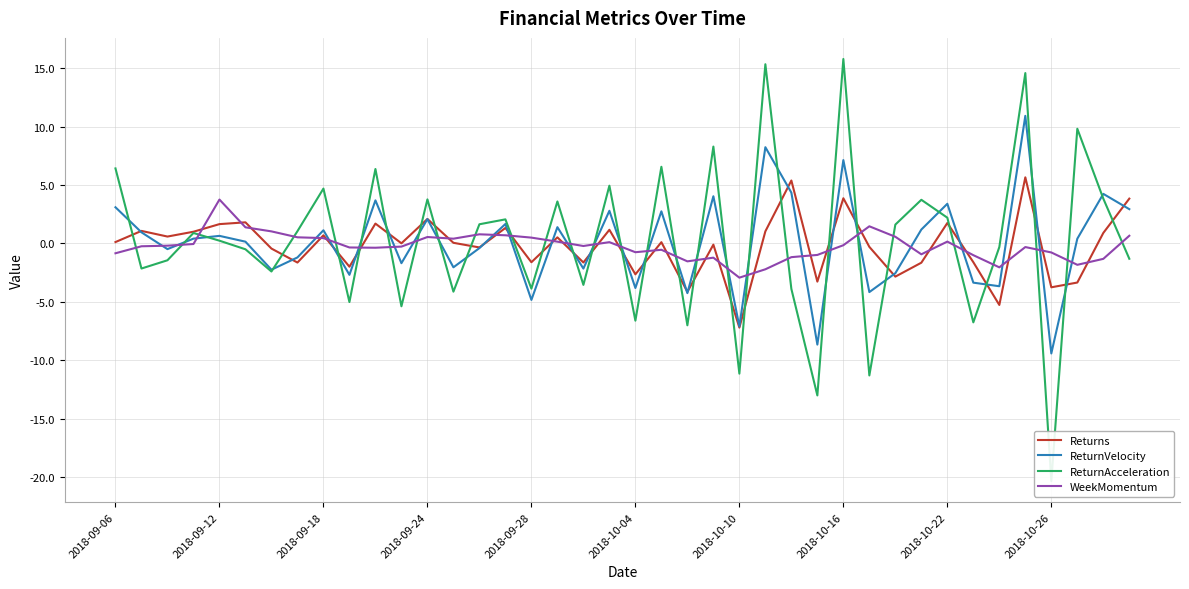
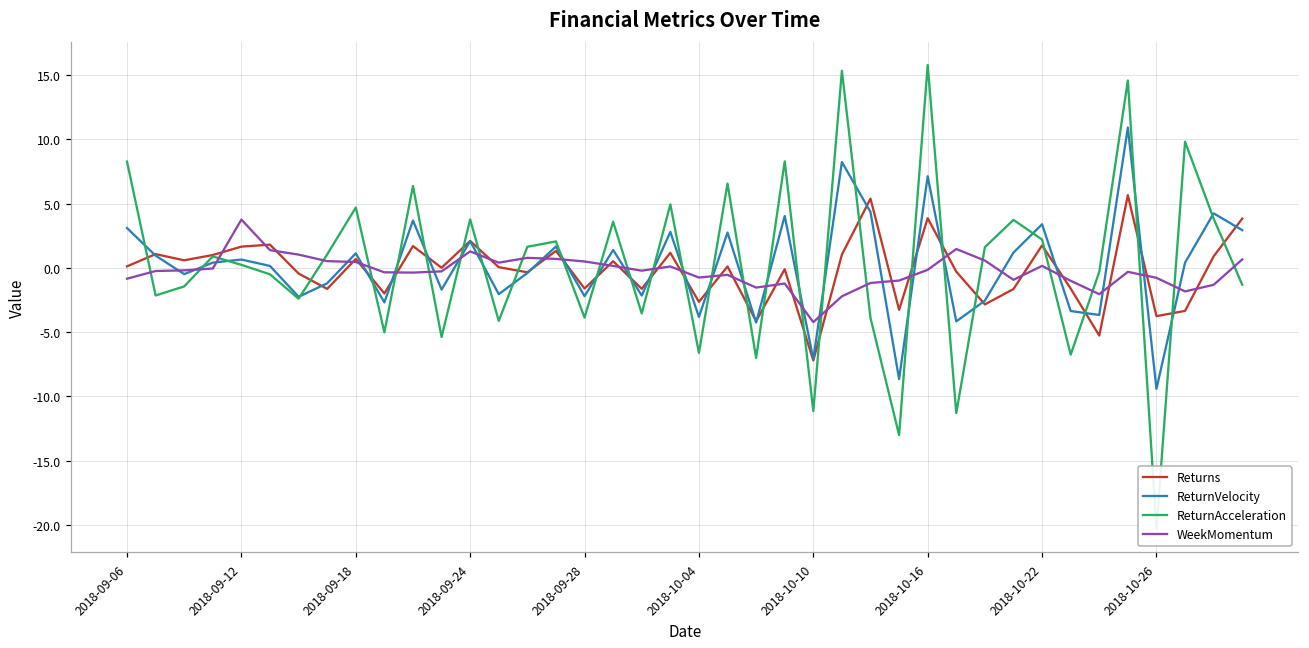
ReturnAcceleration, 2018-09-06: 6.4 -> 8.3
WeekMomentum, 2018-09-24: 0.6 -> 1.3
ReturnVelocity, 2018-09-28: -4.8 -> -2.2
WeekMomentum, 2018-10-10: -2.9 -> -4.2
